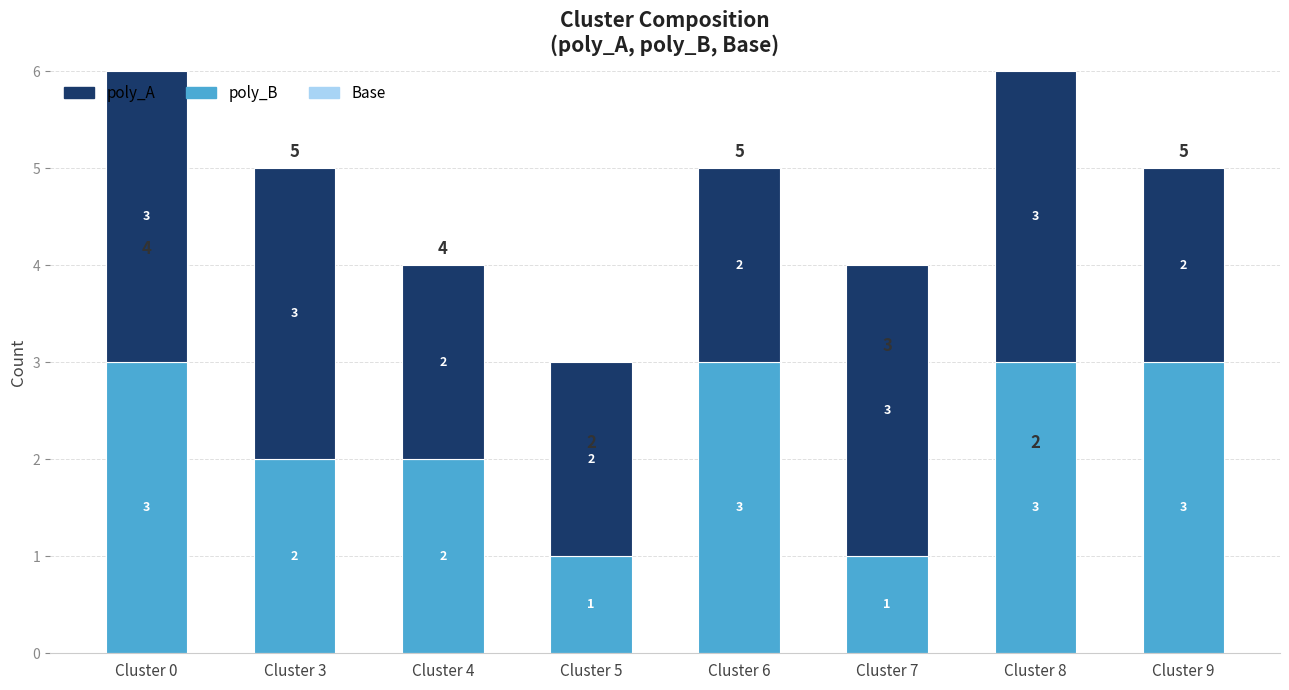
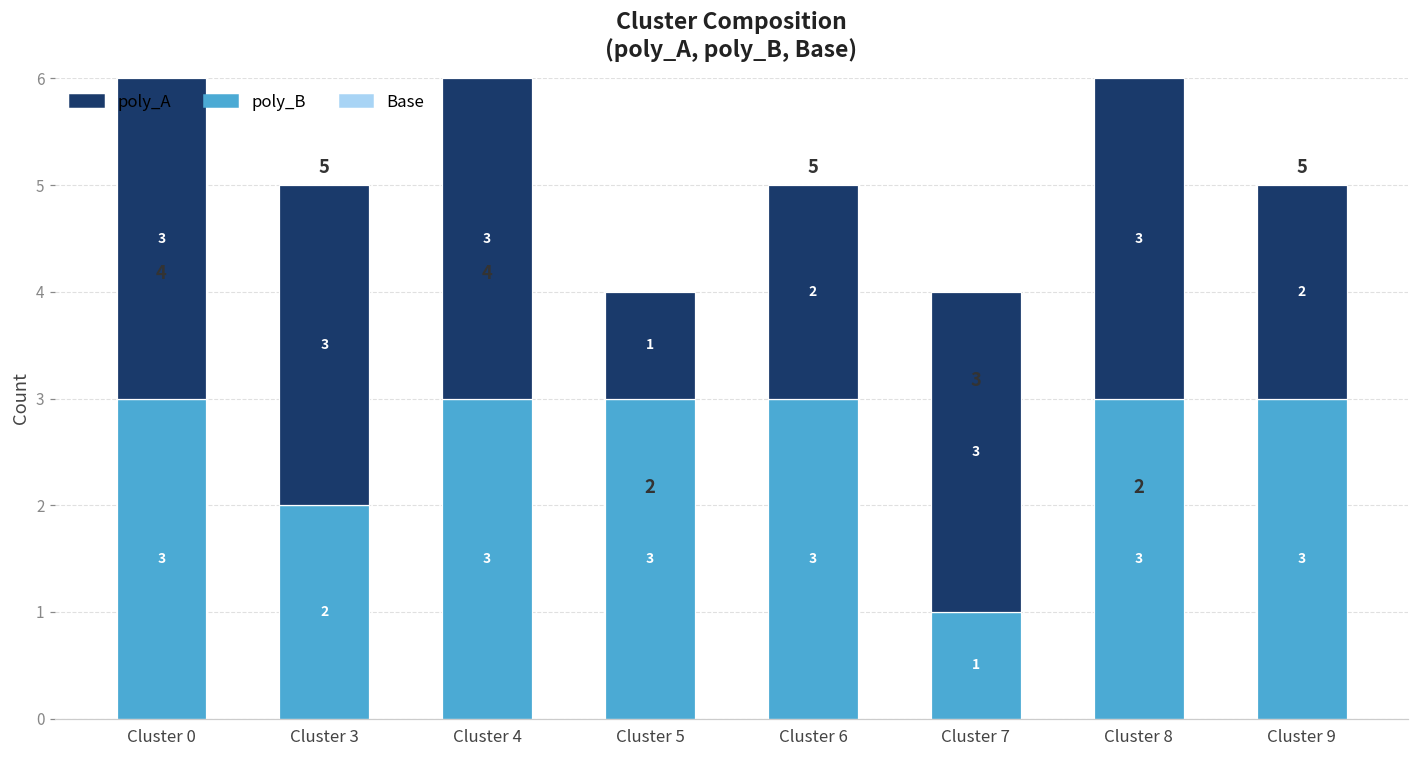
poly_B, Cluster 4: 2 -> 3
poly_A, Cluster 4: 2 -> 3
poly_B, Cluster 5: 1 -> 3
poly_A, Cluster 5: 2 -> 1
